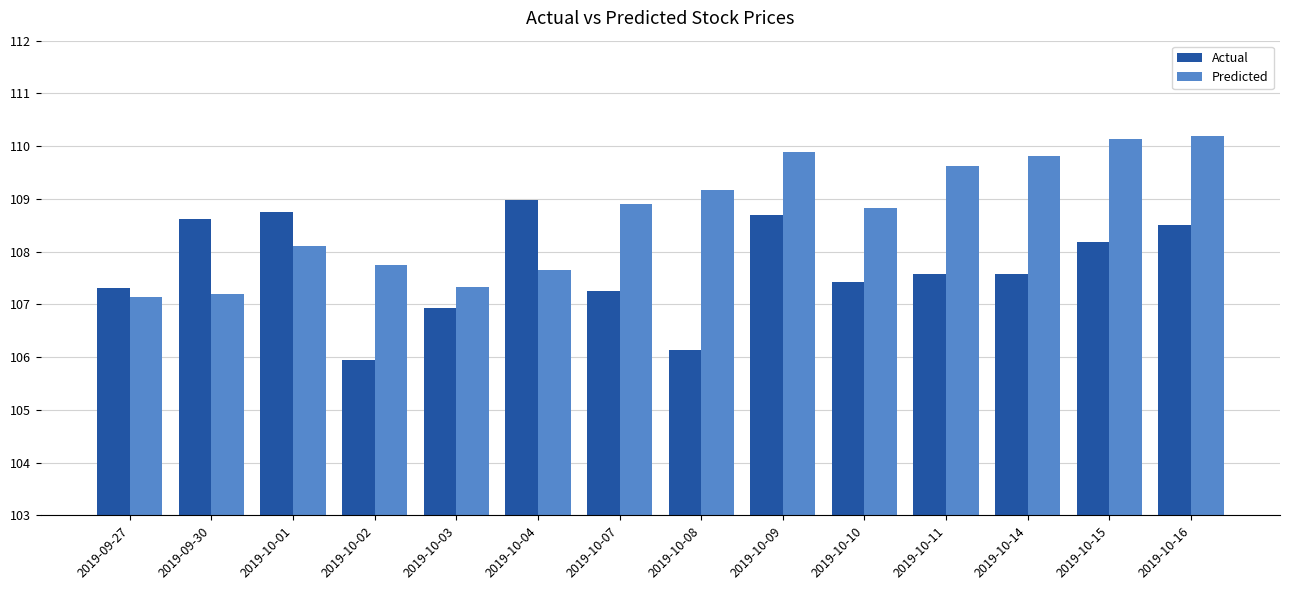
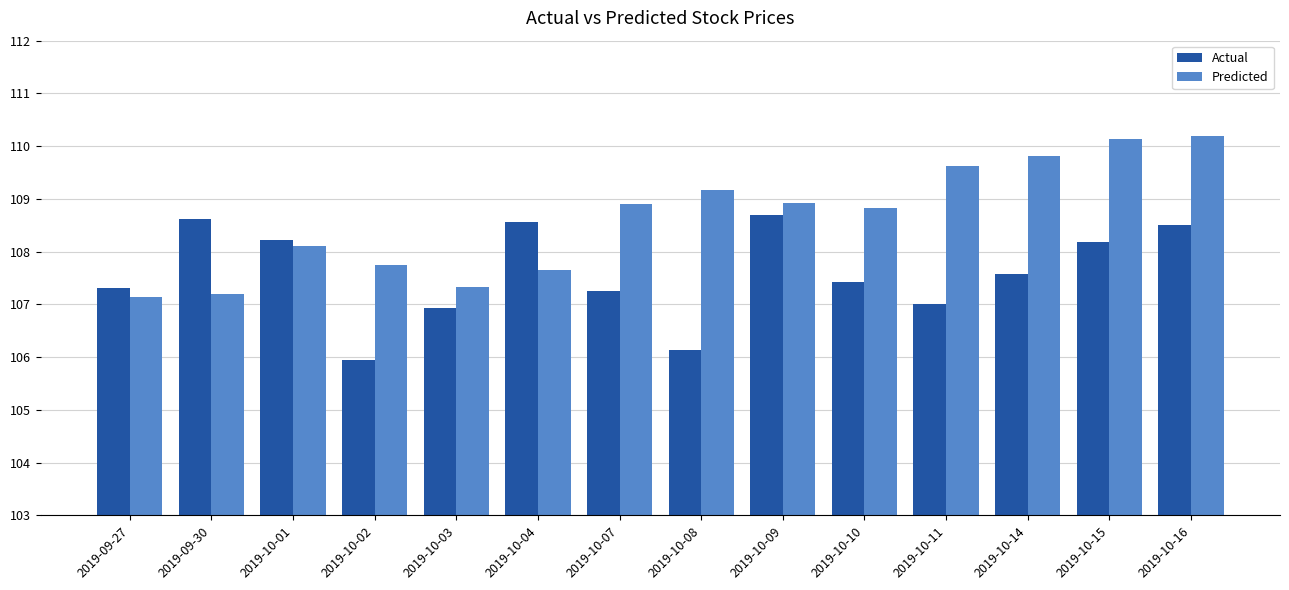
Actual, 2019-10-01: 108.8 -> 108.2
Actual, 2019-10-04: 109.0 -> 108.6
Predicted, 2019-10-09: 109.9 -> 108.9
Actual, 2019-10-11: 107.6 -> 107.0
